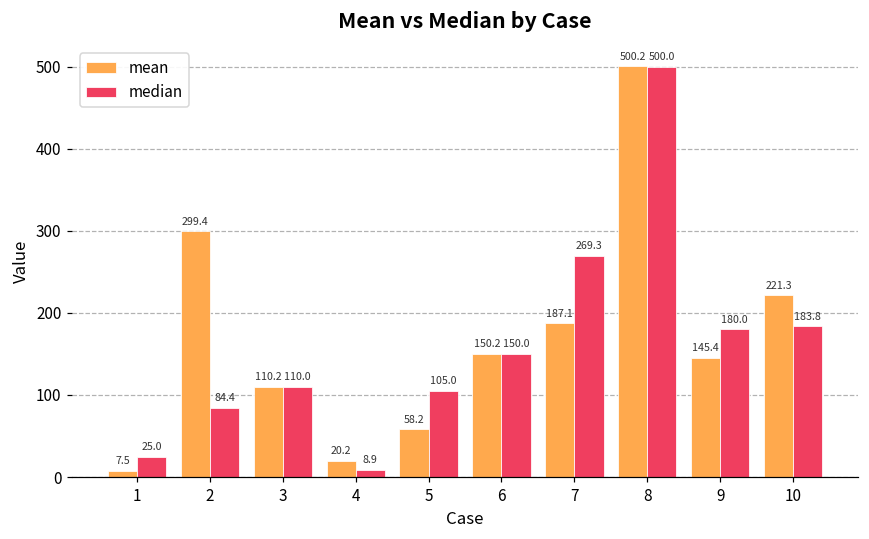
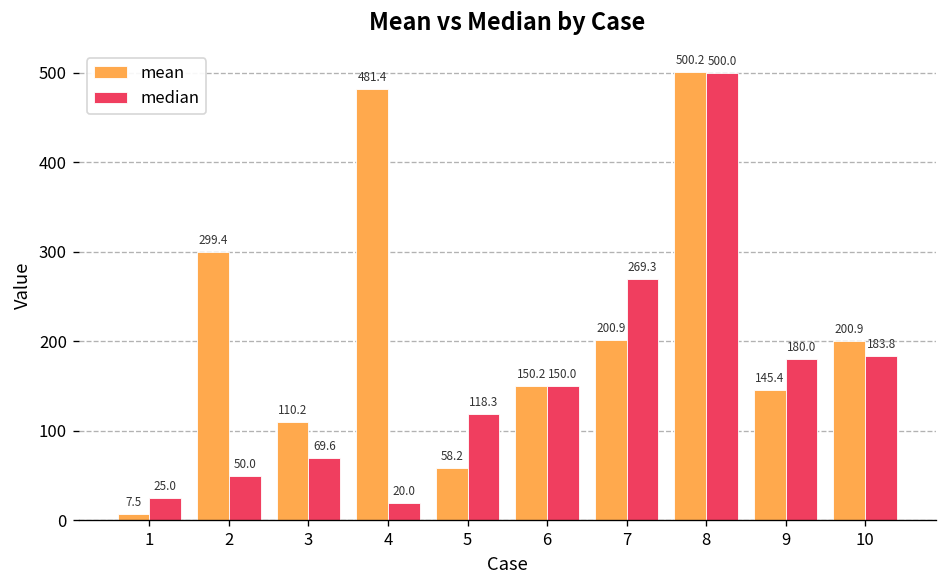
median, 2: 84.4 -> 50.0
median, 3: 110.0 -> 69.6
mean, 4: 20.2 -> 481.4
median, 4: 8.9 -> 20.0
median, 5: 105.0 -> 118.3
mean, 7: 187.1 -> 200.9
mean, 10: 221.3 -> 200.9
